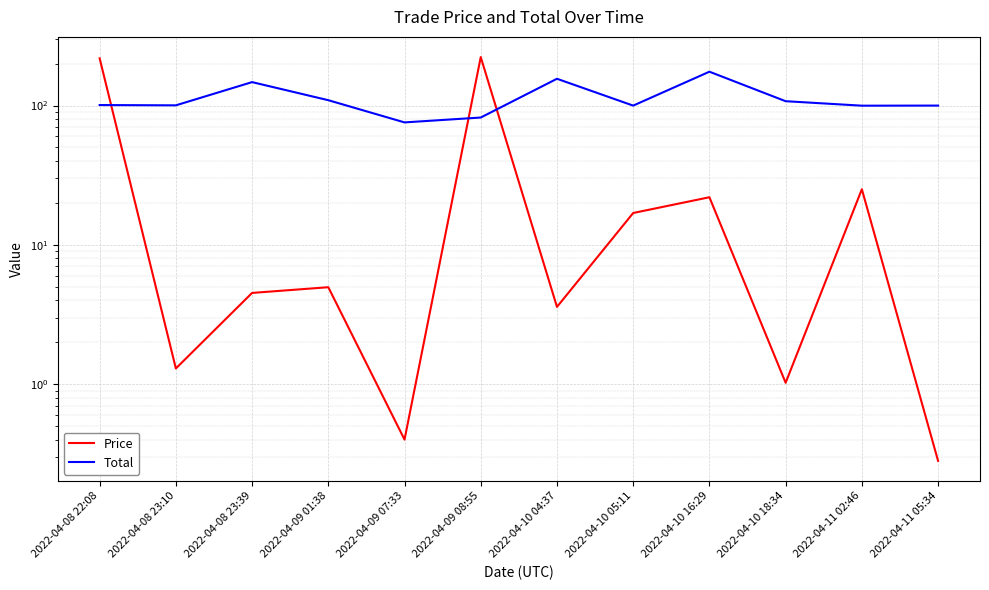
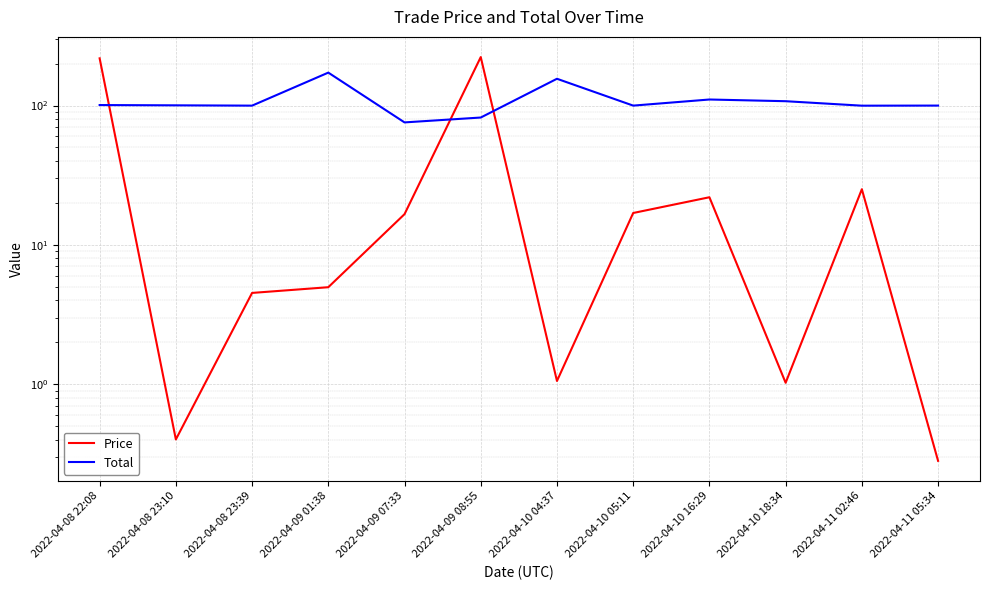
Price, 2022-04-08 23:10: 1.3 -> 0.40
Total, 2022-04-08 23:39: 150 -> 100
Total, 2022-04-09 01:38: 110 -> 170
Price, 2022-04-09 07:33: 0.40 -> 17
Price, 2022-04-10 04:37: 3.6 -> 1.1
Total, 2022-04-10 16:29: 170 -> 110
